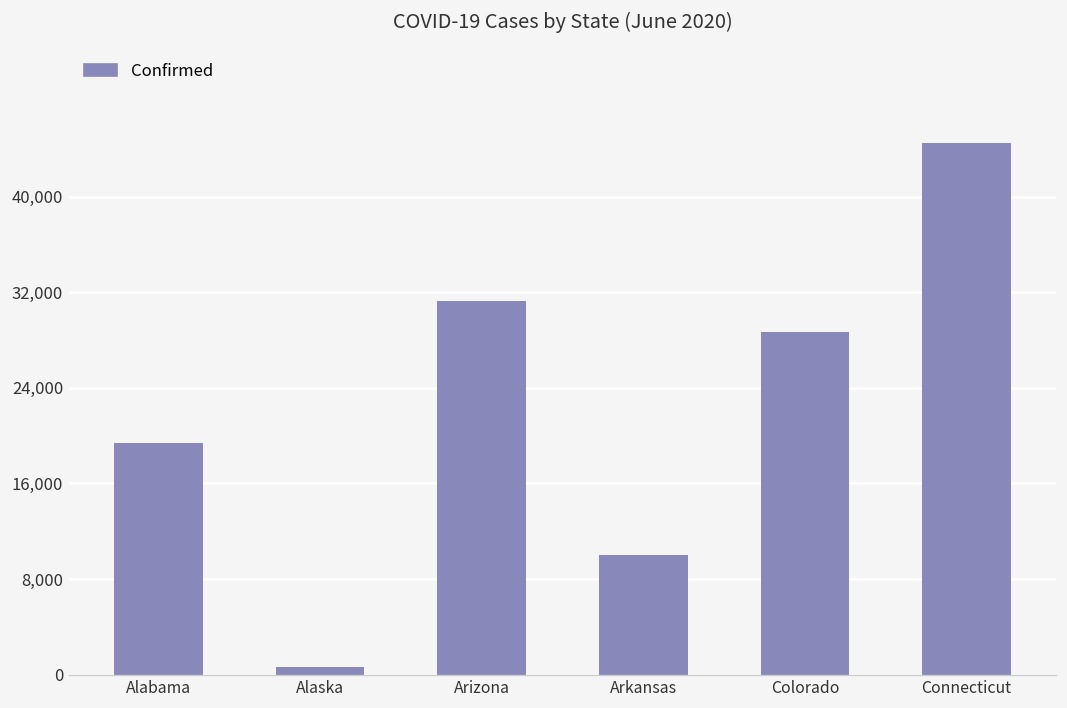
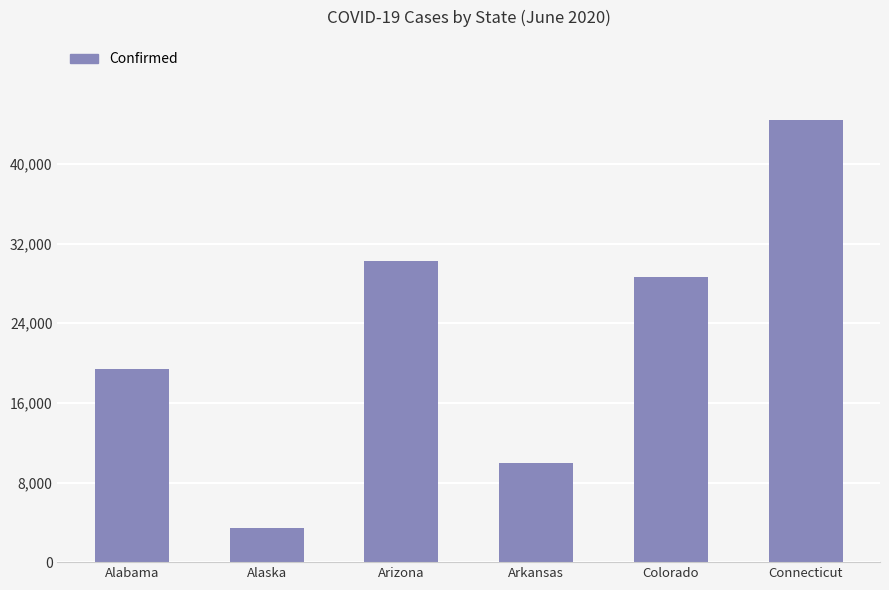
Alaska: 1,000 -> 3,000
Arizona: 31,000 -> 30,000
